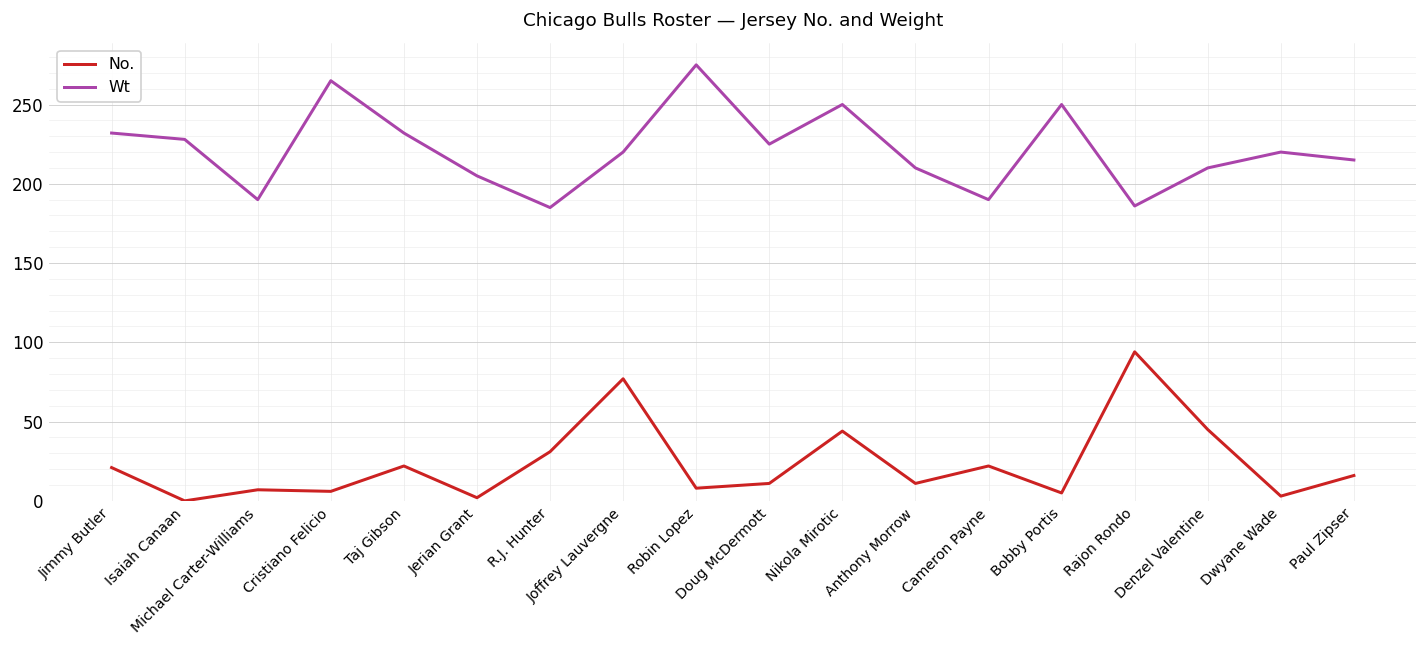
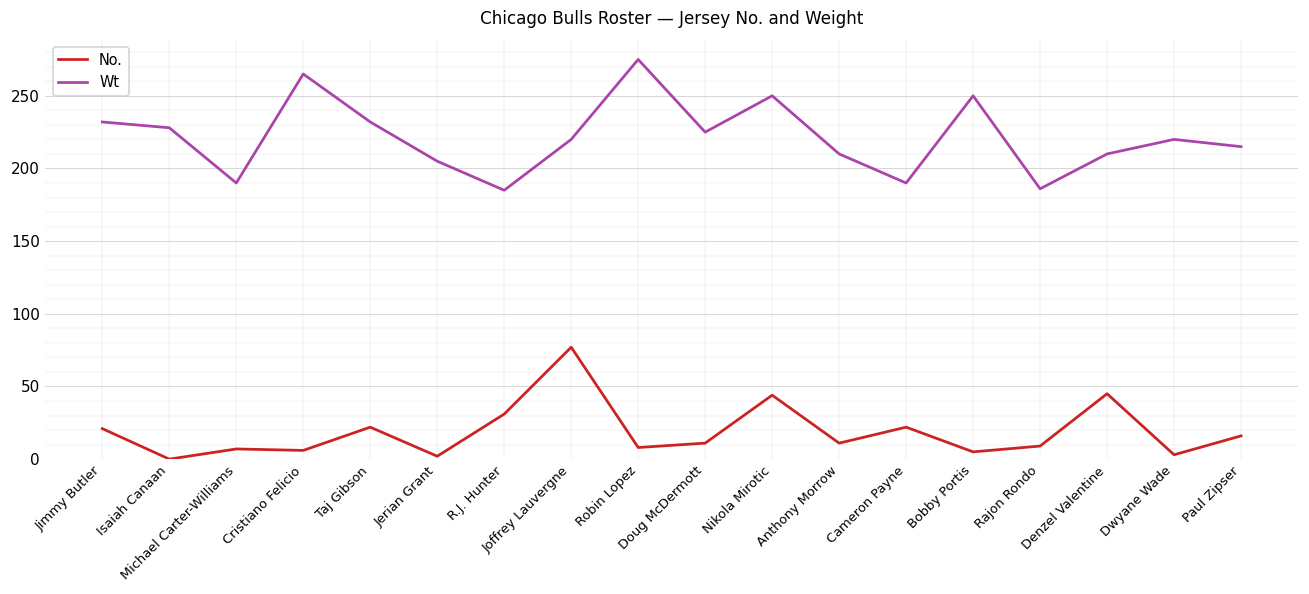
No., Rajon Rondo: 94 -> 9
